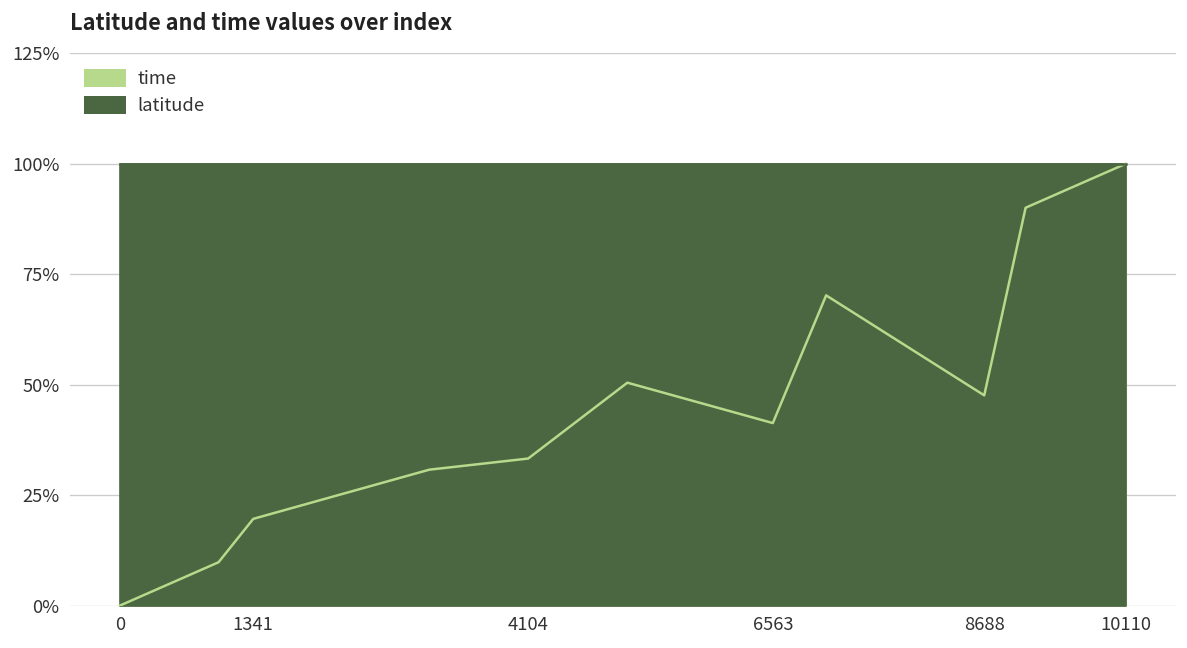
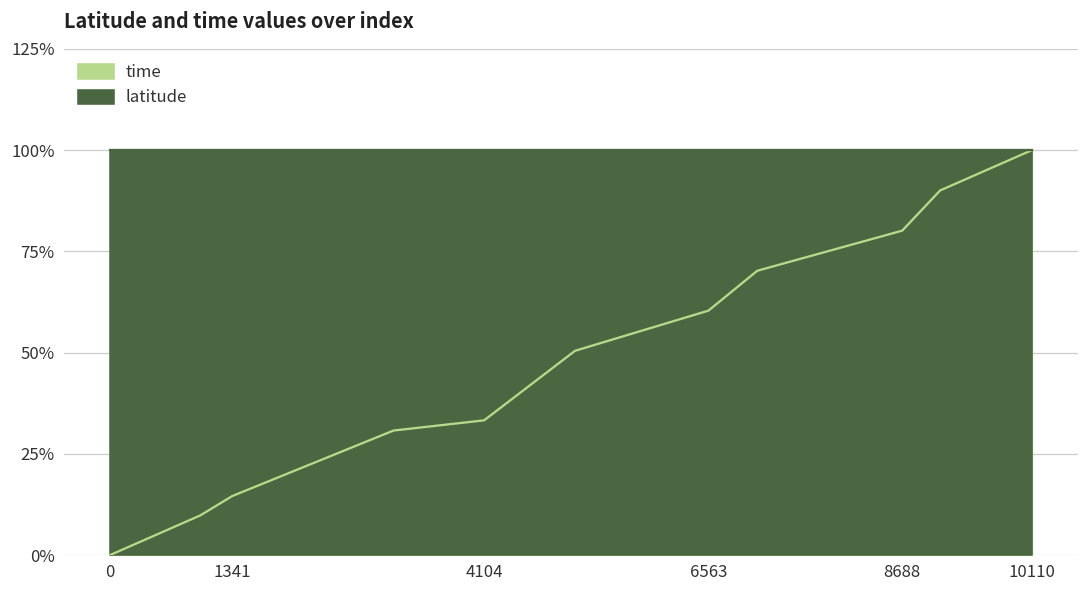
time, 1341: 20% -> 15%
time, 6563: 41% -> 60%
time, 8688: 48% -> 80%
